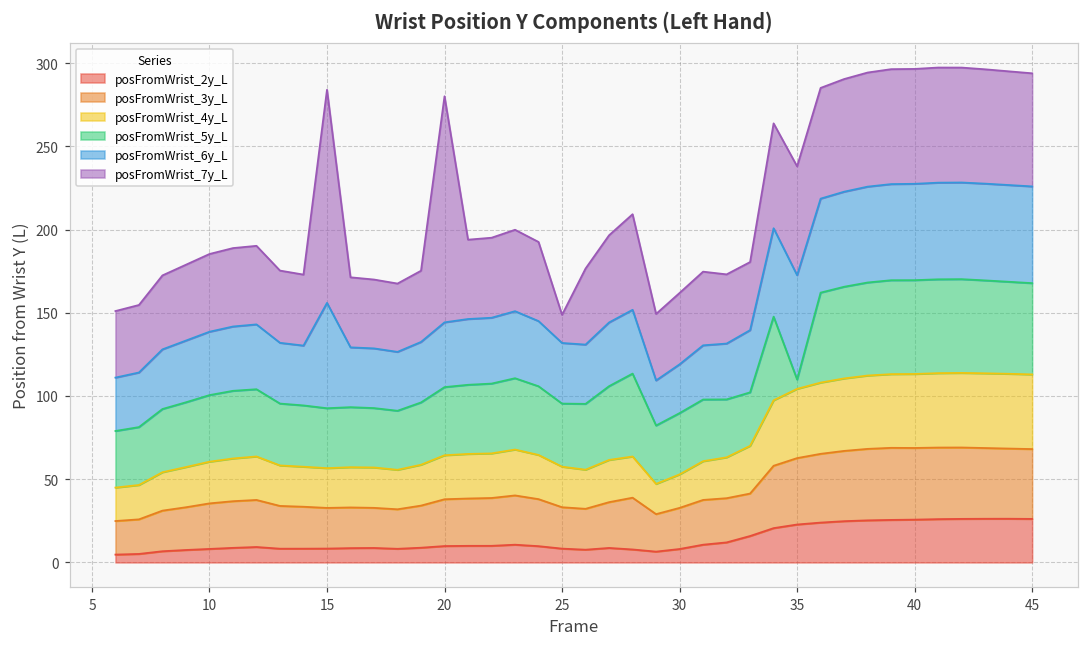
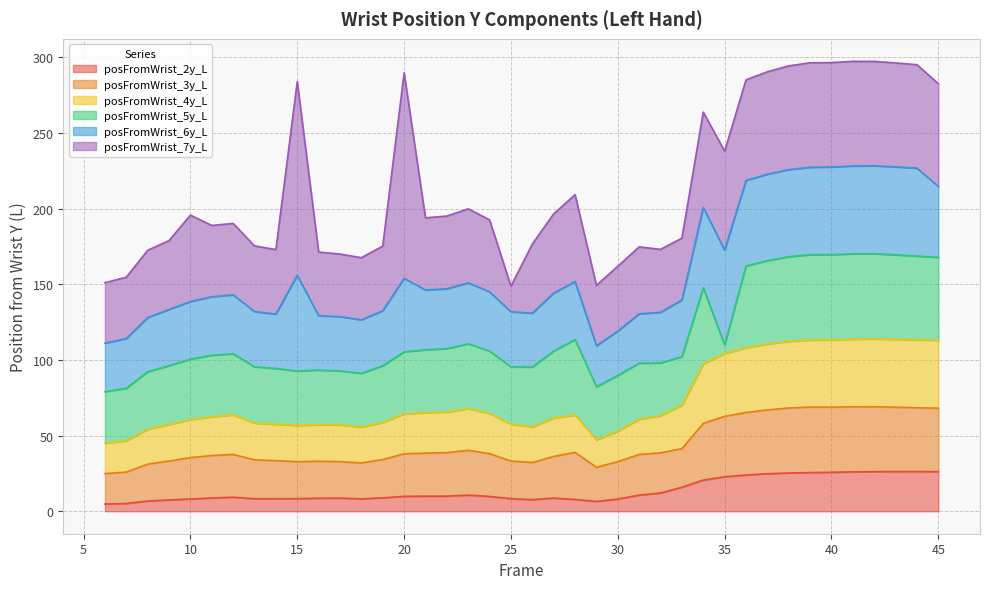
posFromWrist_7y_L, 10: 47 -> 57
posFromWrist_6y_L, 20: 39 -> 49
posFromWrist_6y_L, 45: 58 -> 47
